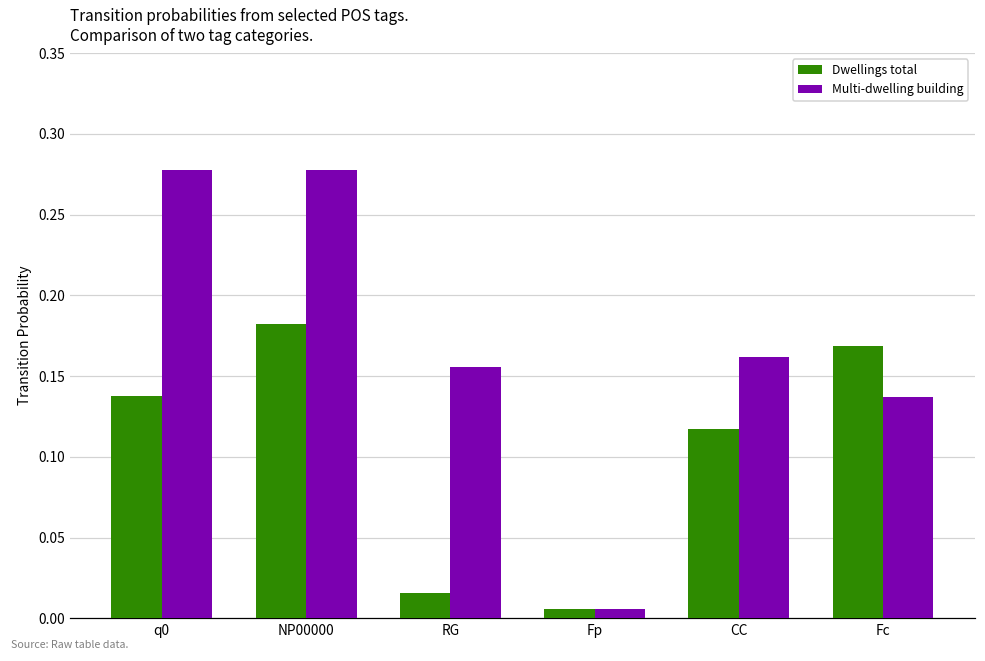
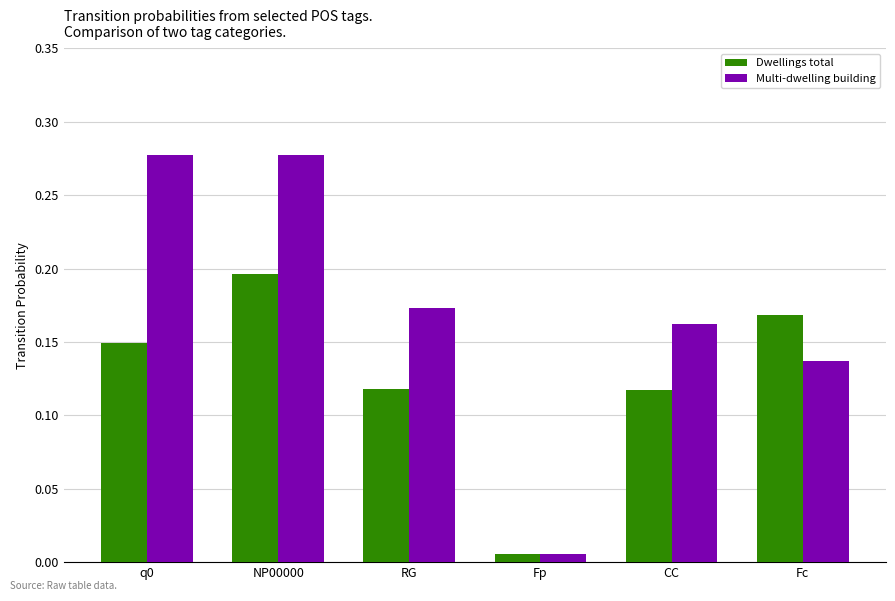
Dwellings total, q0: 0.138 -> 0.149
Dwellings total, NP00000: 0.182 -> 0.197
Dwellings total, RG: 0.016 -> 0.118
Multi-dwelling building, RG: 0.155 -> 0.173
